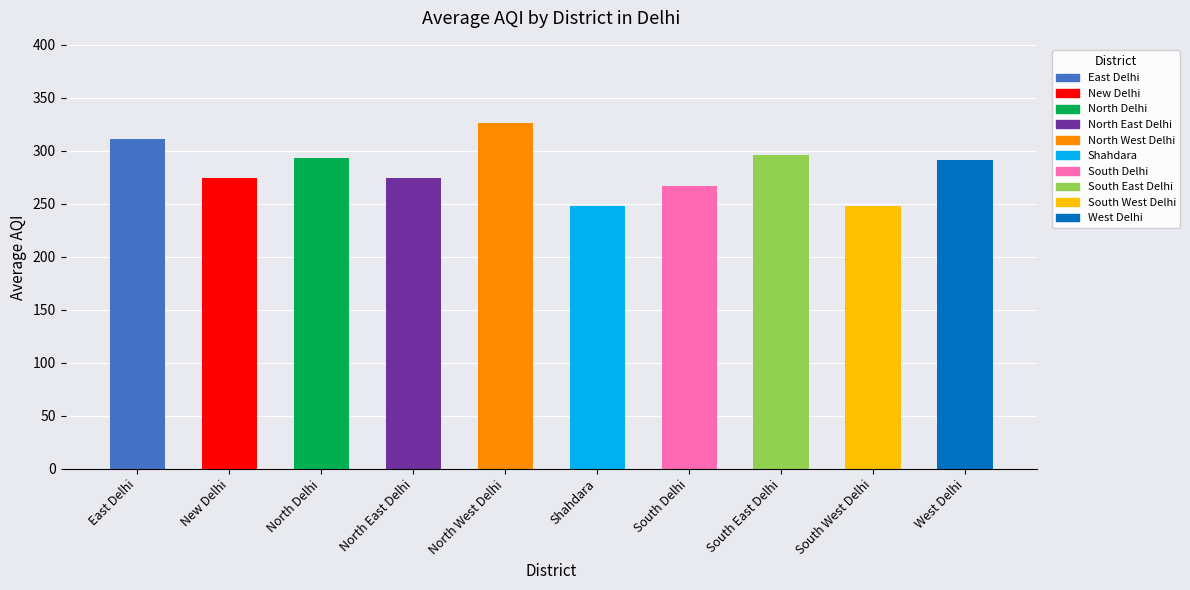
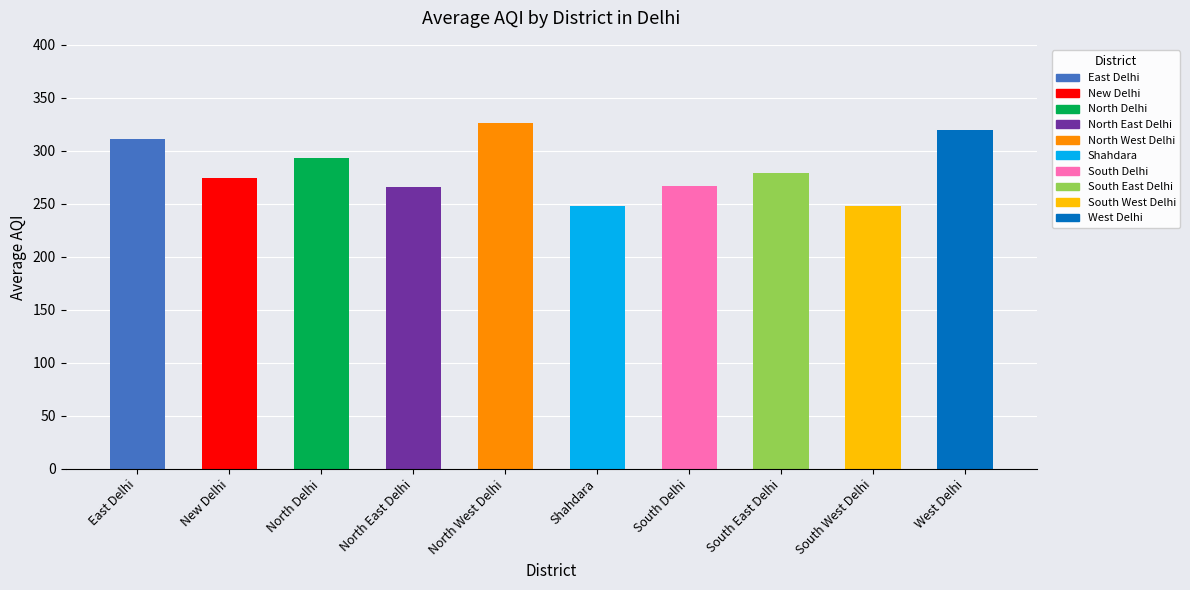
North East Delhi: 274 -> 266
South East Delhi: 296 -> 279
West Delhi: 291 -> 320
